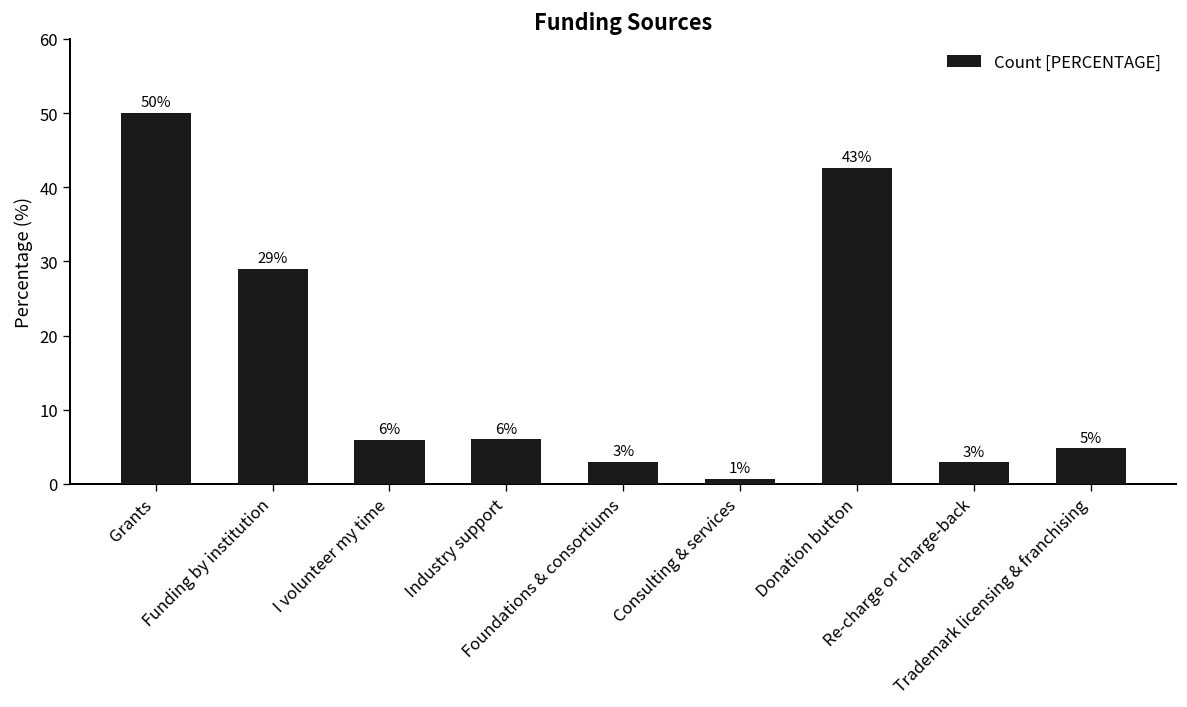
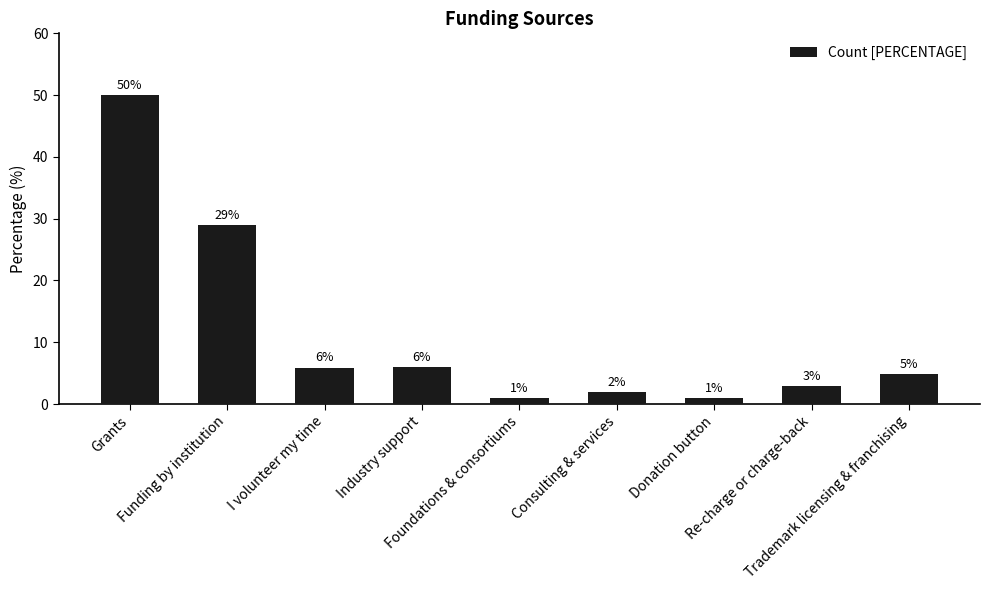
Foundations & consortiums: 3% -> 1%
Consulting & services: 1% -> 2%
Donation button: 43% -> 1%
